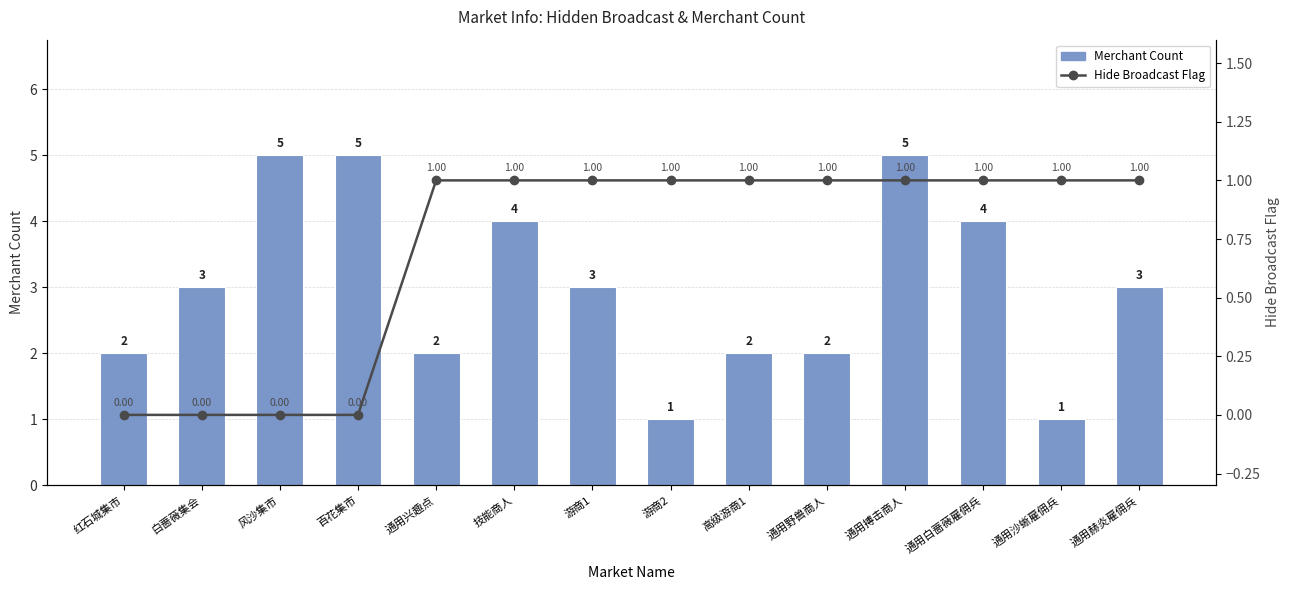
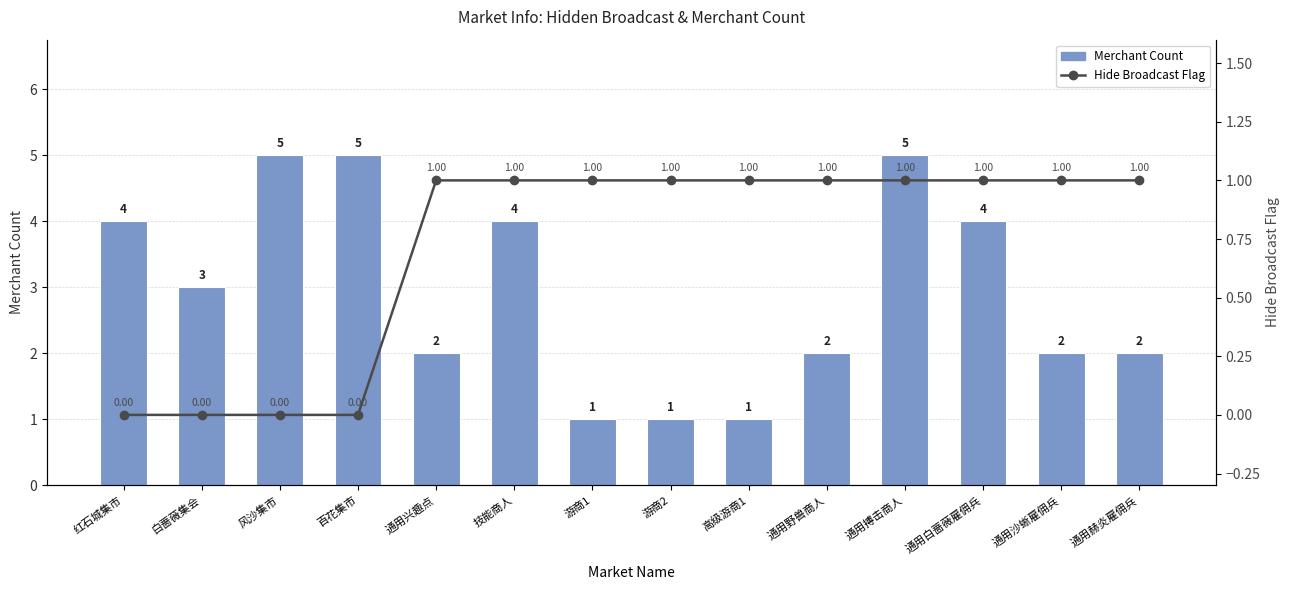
Merchant Count, 红石城集市: 2 -> 4
Merchant Count, 游商1: 3 -> 1
Merchant Count, 高级游商1: 2 -> 1
Merchant Count, 通用沙蜥雇佣兵: 1 -> 2
Merchant Count, 通用赫炎雇佣兵: 3 -> 2
